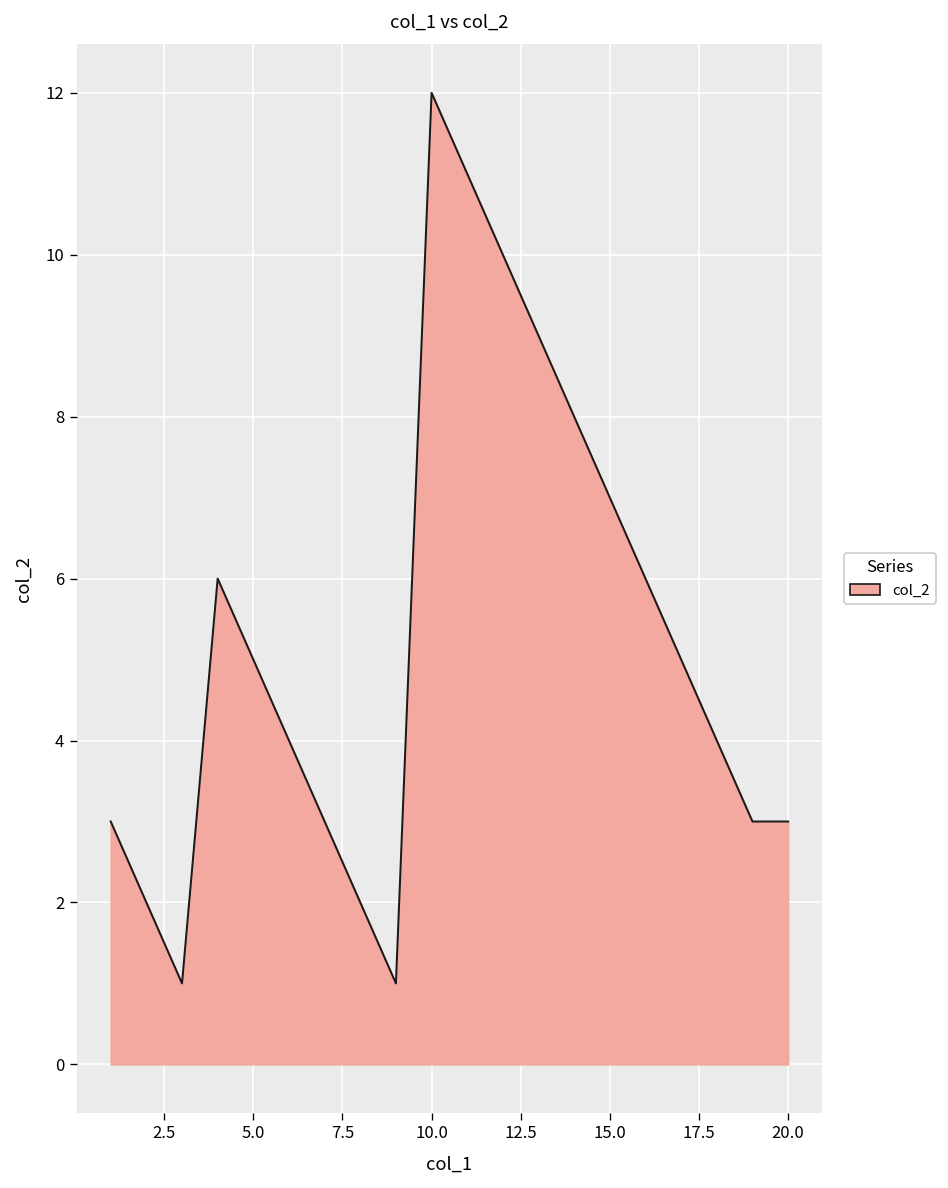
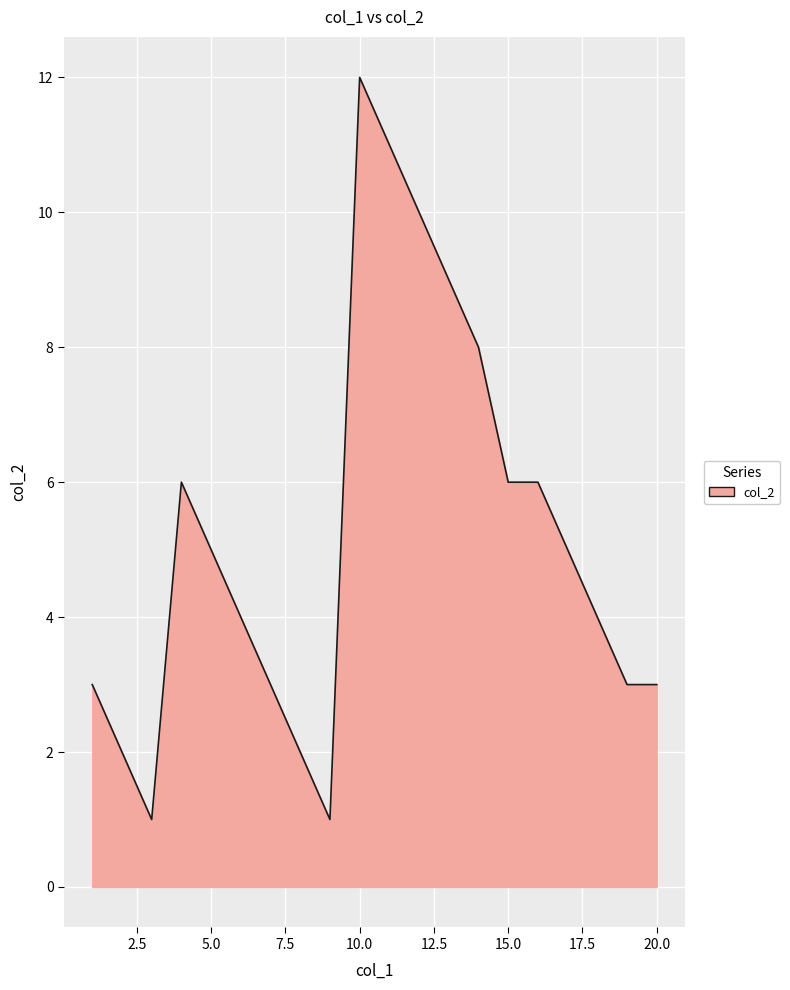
15.0: 7 -> 6
